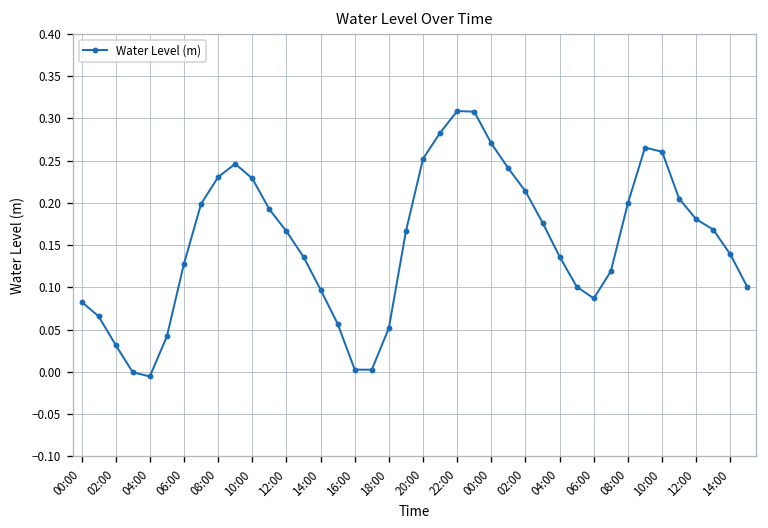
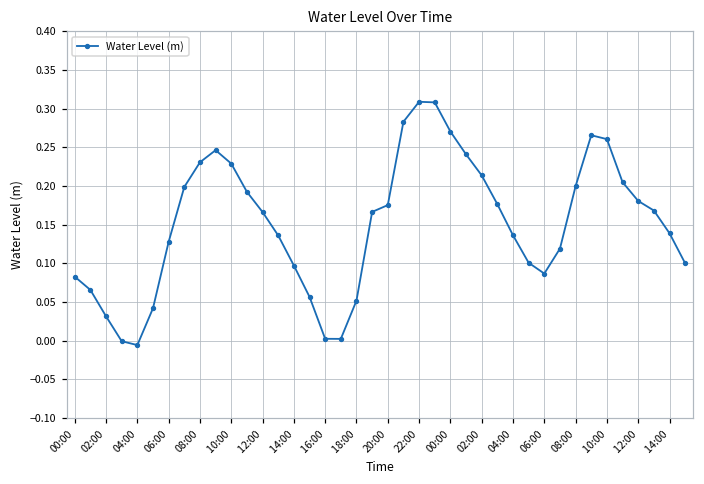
20:00: 0.25 -> 0.18
